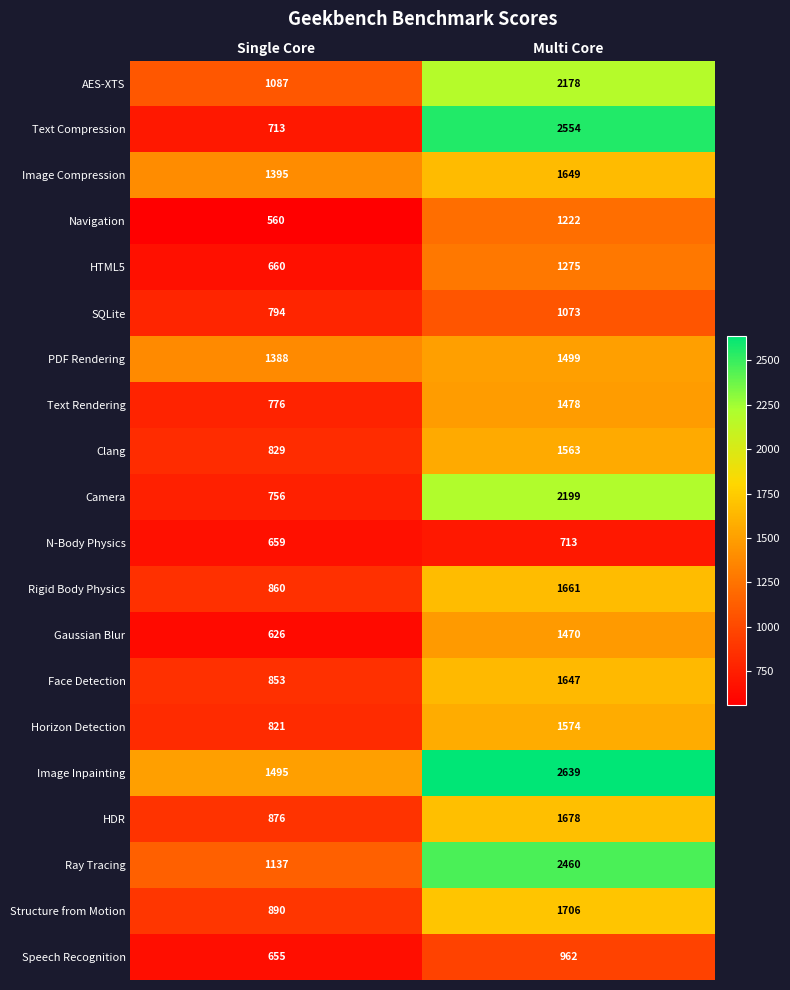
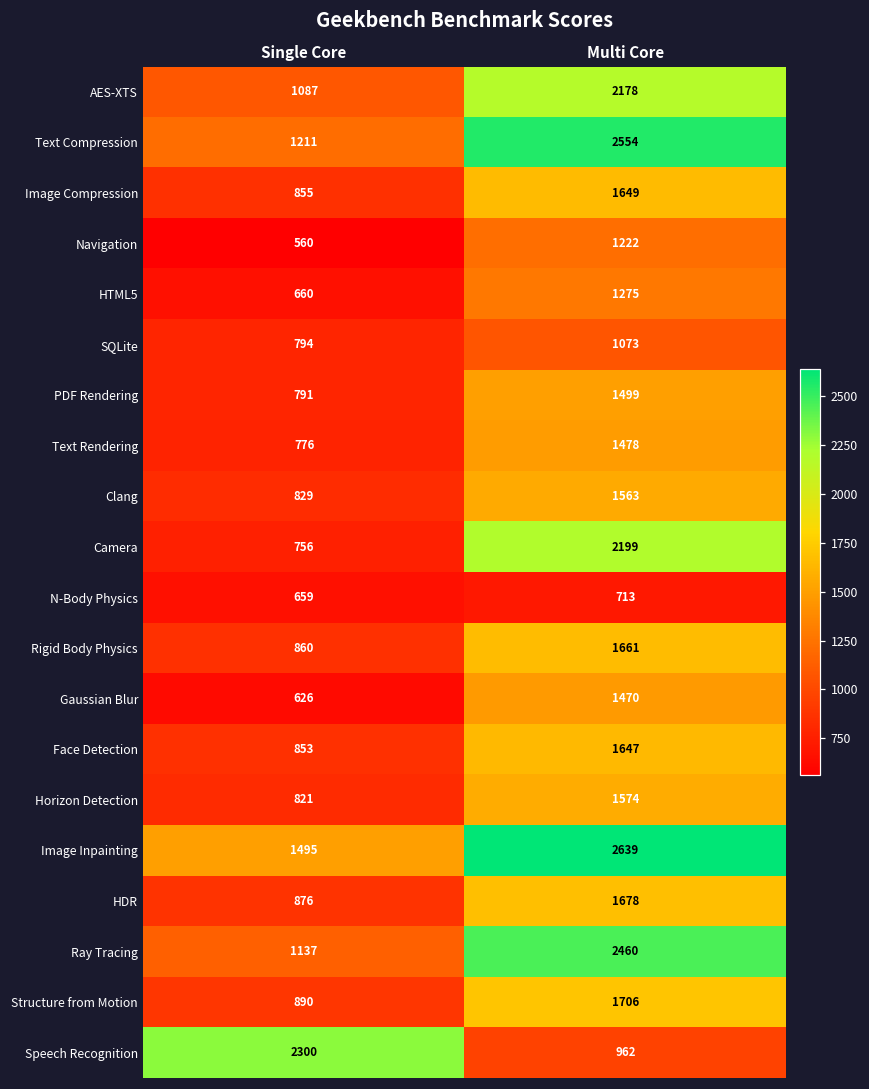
Text Compression, Single Core: 713 -> 1211
Image Compression, Single Core: 1395 -> 855
PDF Rendering, Single Core: 1388 -> 791
Speech Recognition, Single Core: 655 -> 2300
